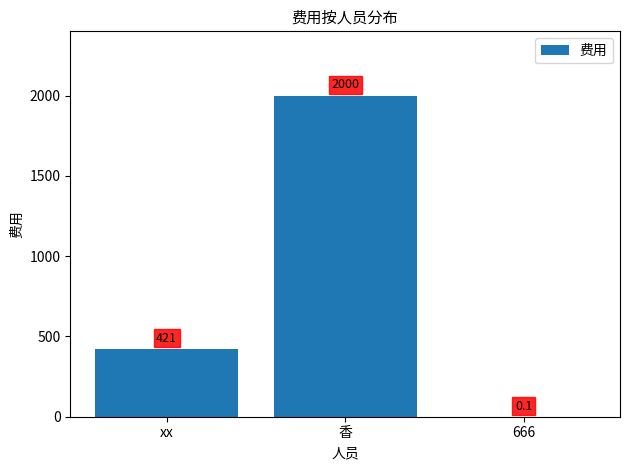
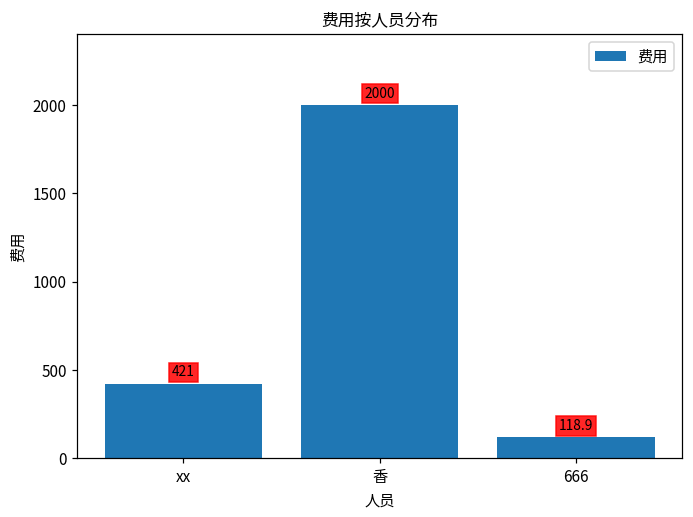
666: 0.1 -> 118.9
